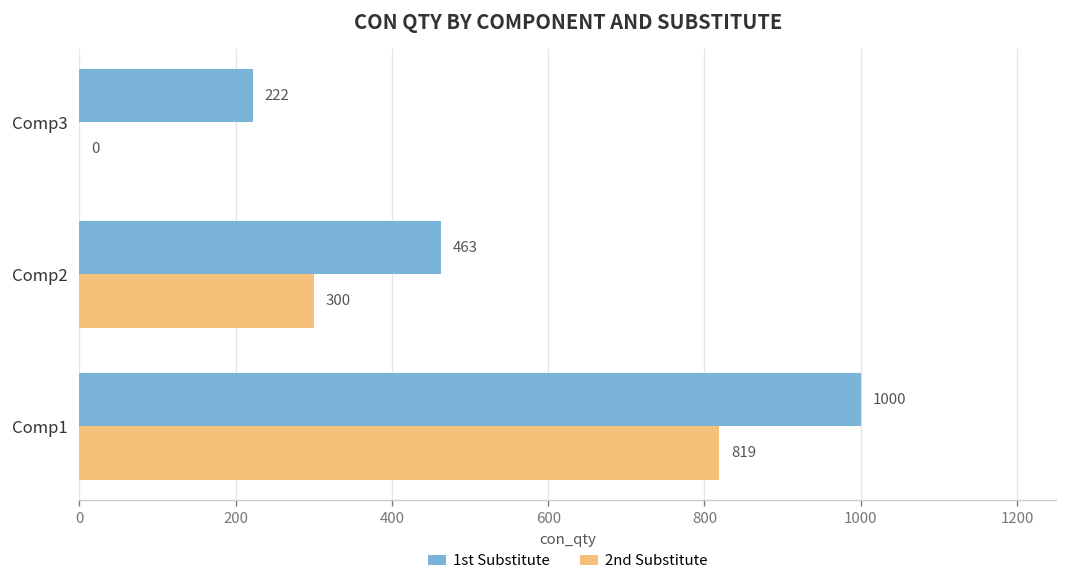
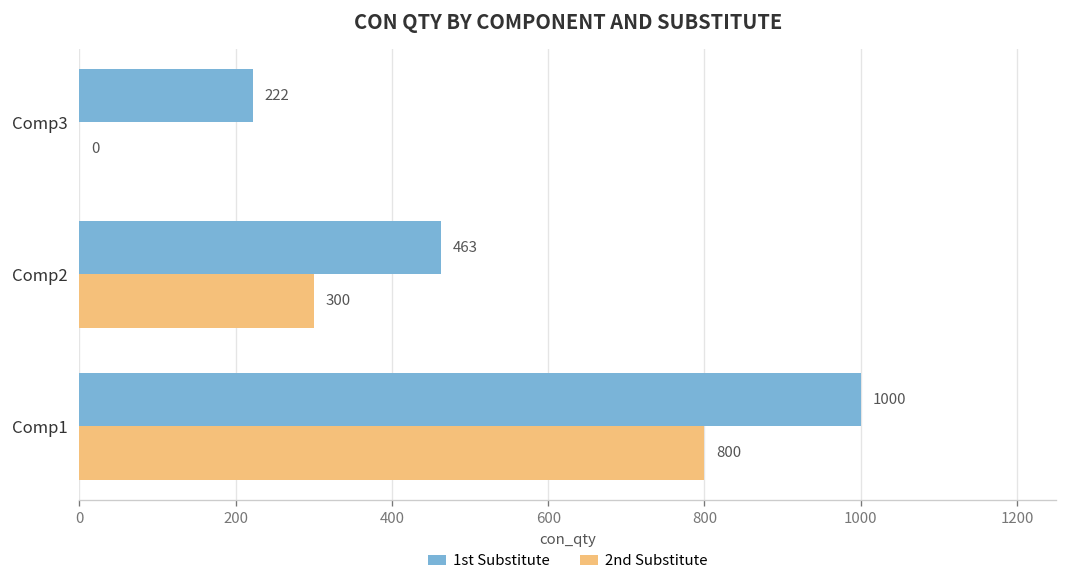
2nd Substitute, Comp1: 819 -> 800
